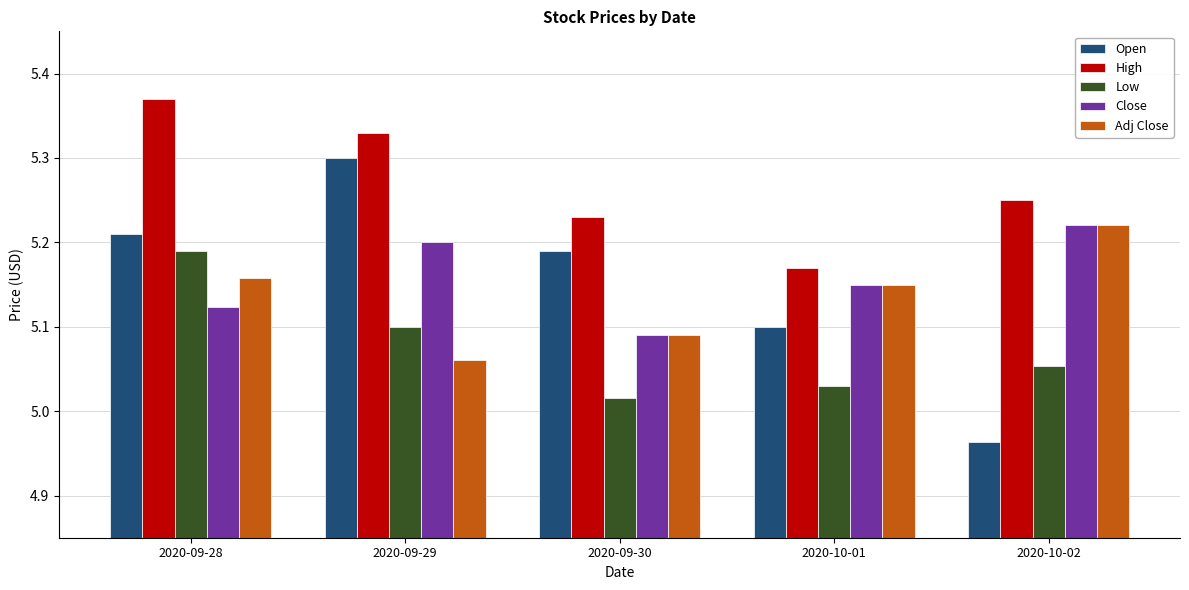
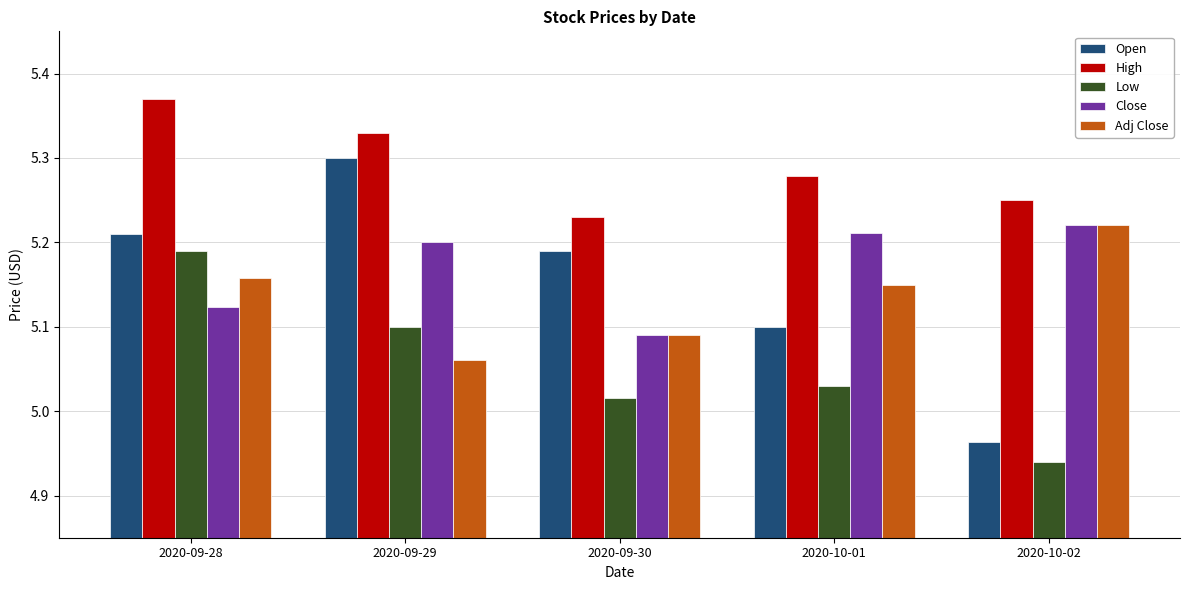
High, 2020-10-01: 5.17 -> 5.28
Close, 2020-10-01: 5.15 -> 5.21
Low, 2020-10-02: 5.05 -> 4.94
